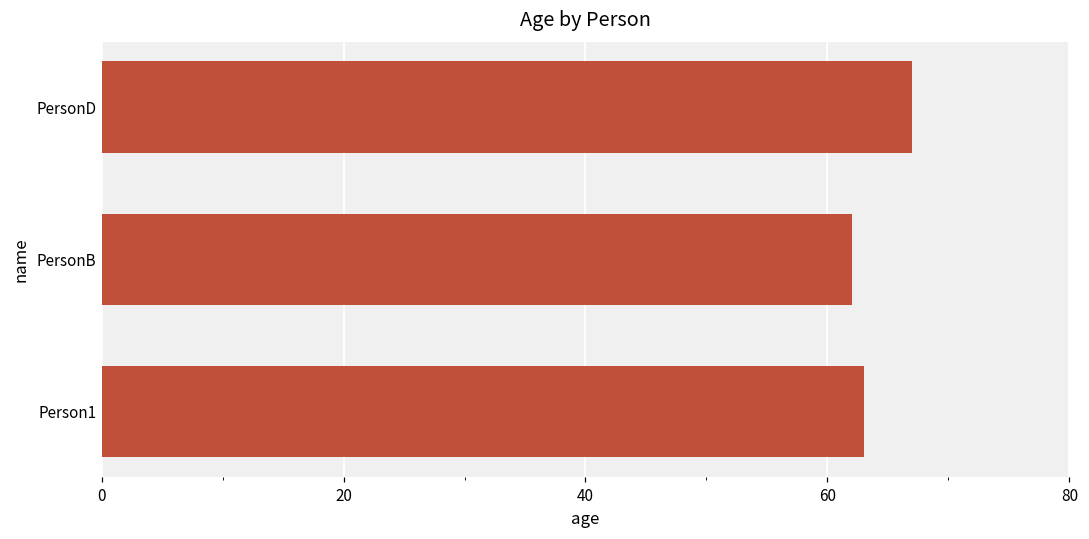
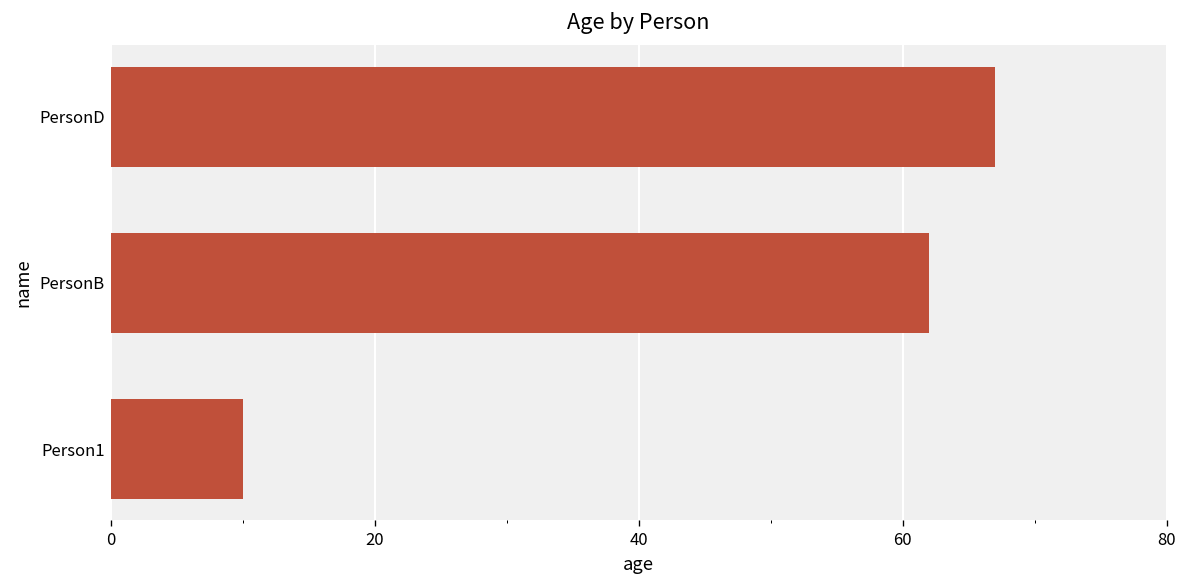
Person1: 63 -> 10
